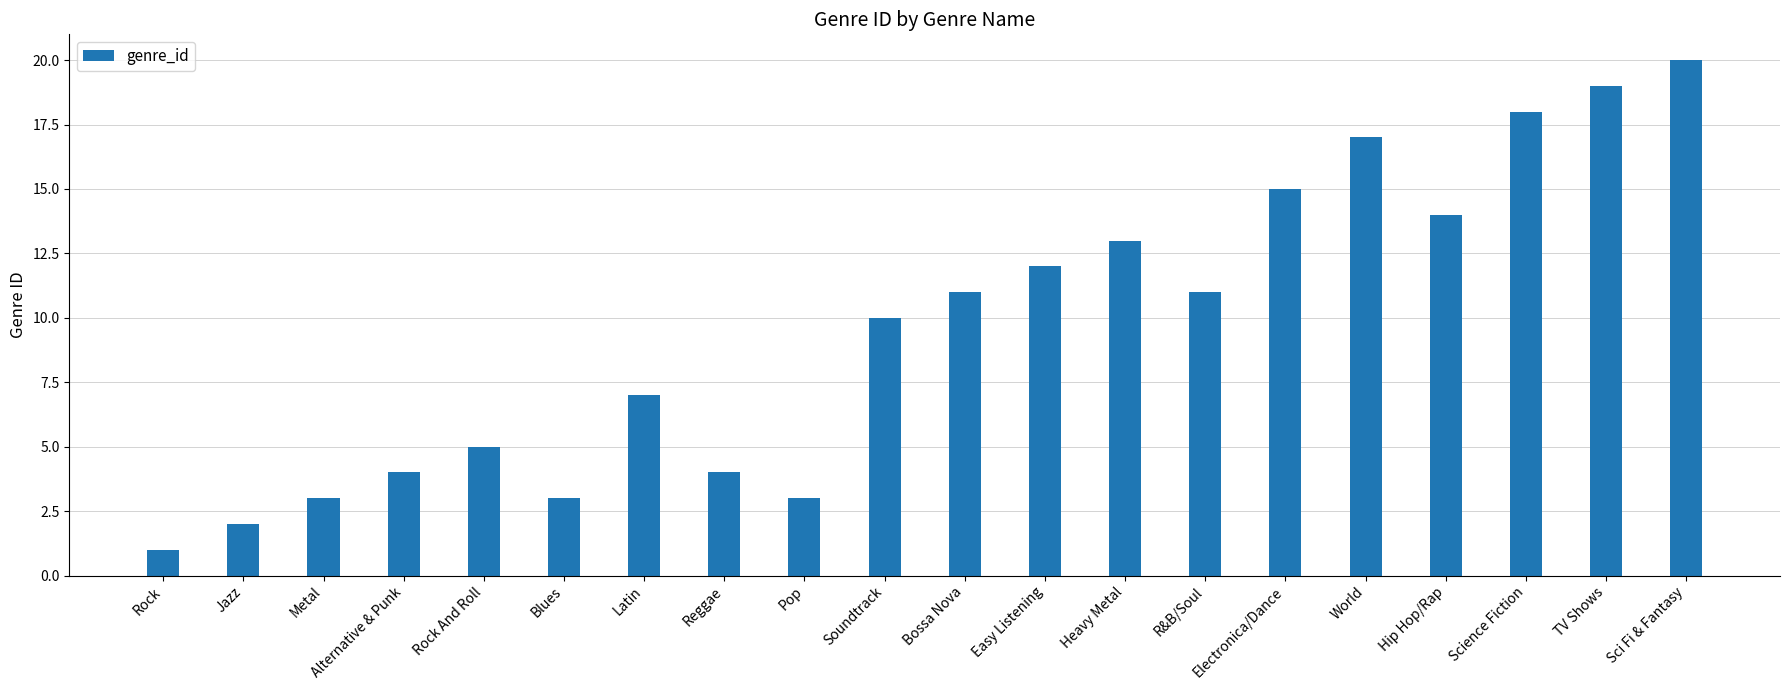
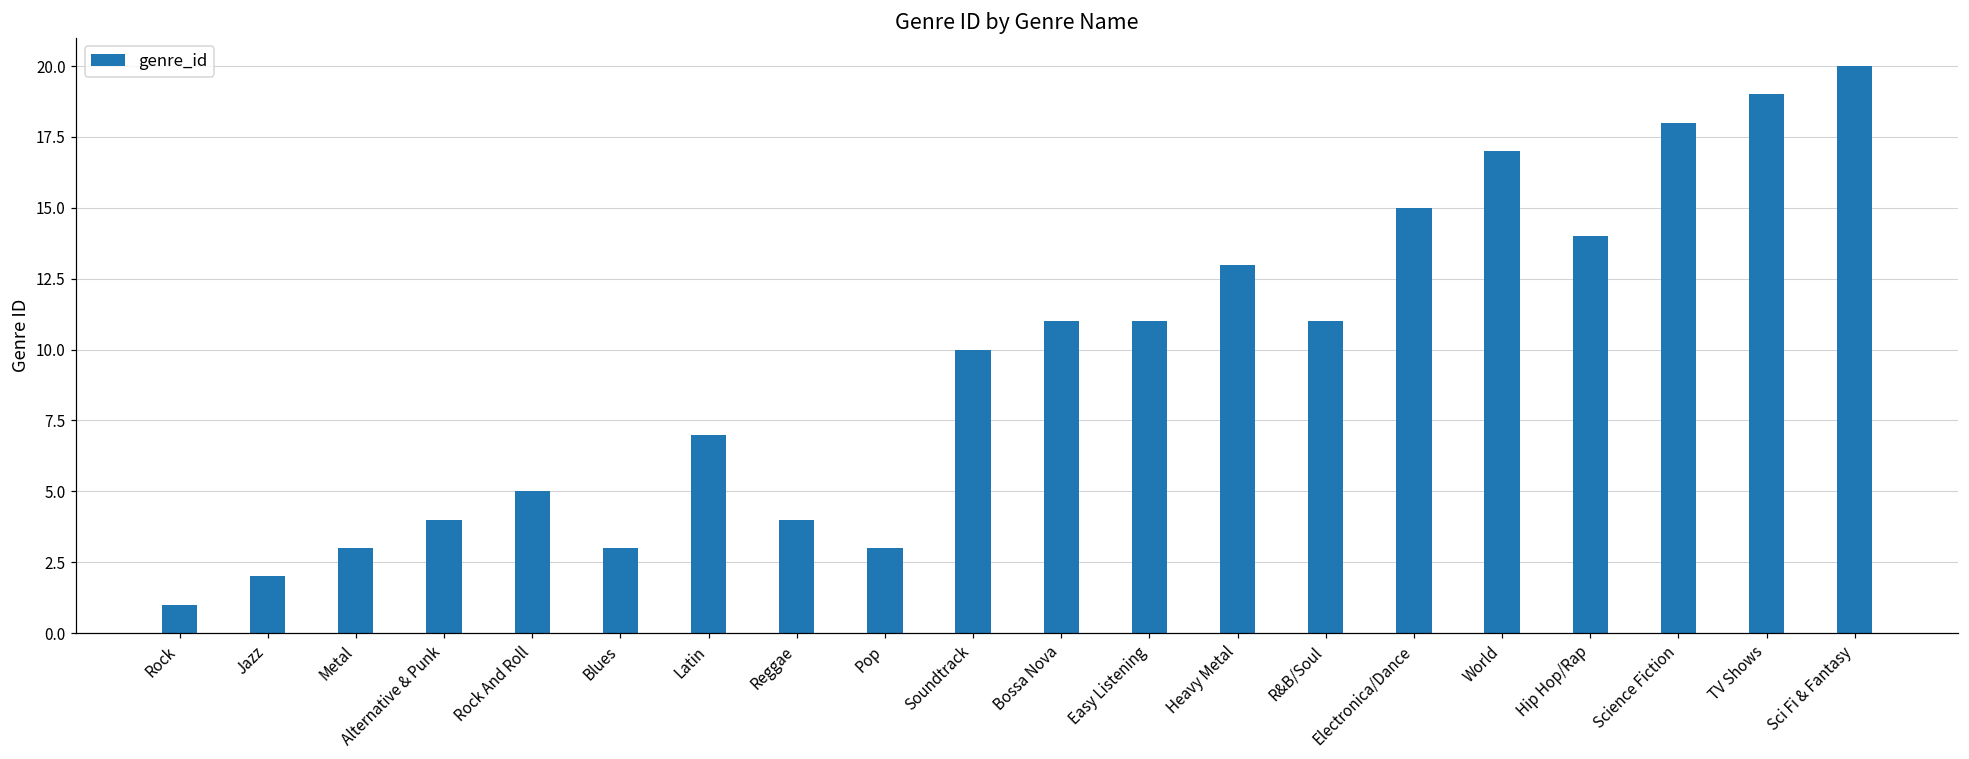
Easy Listening: 12 -> 11
